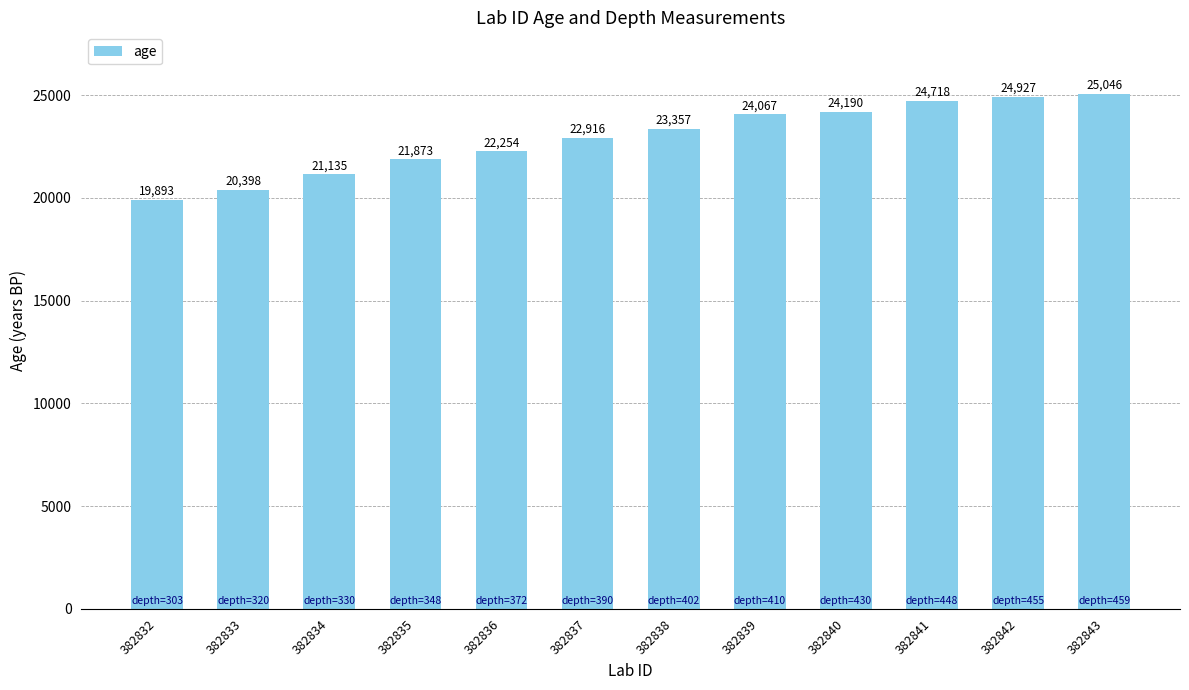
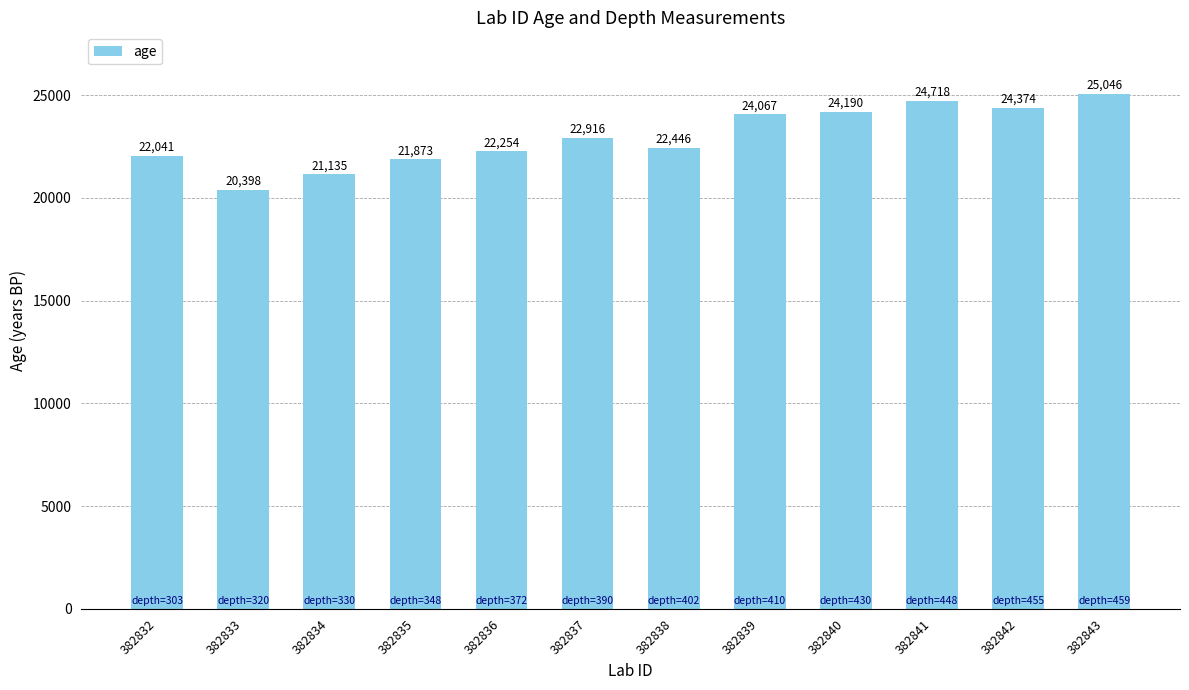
382832: 19,893 -> 22,041
382838: 23,357 -> 22,446
382842: 24,927 -> 24,374
